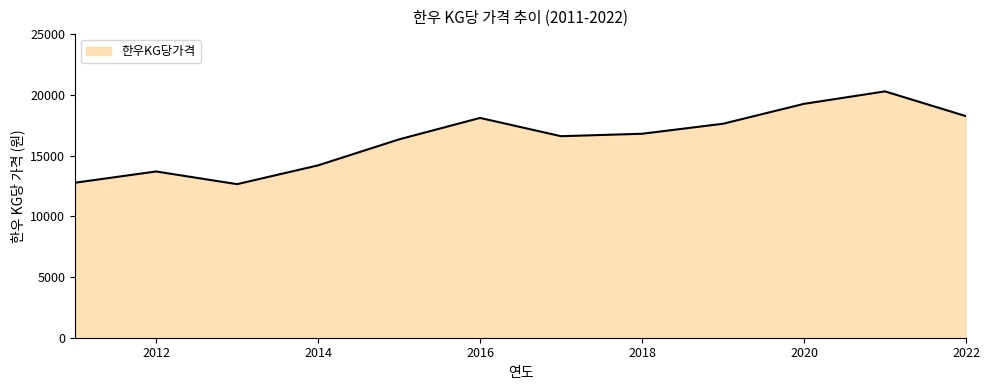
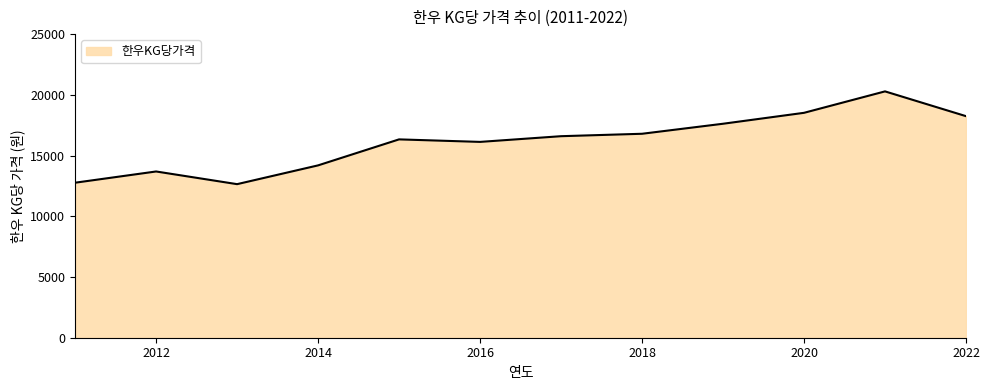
2016: 18100 -> 16100
2020: 19300 -> 18500
